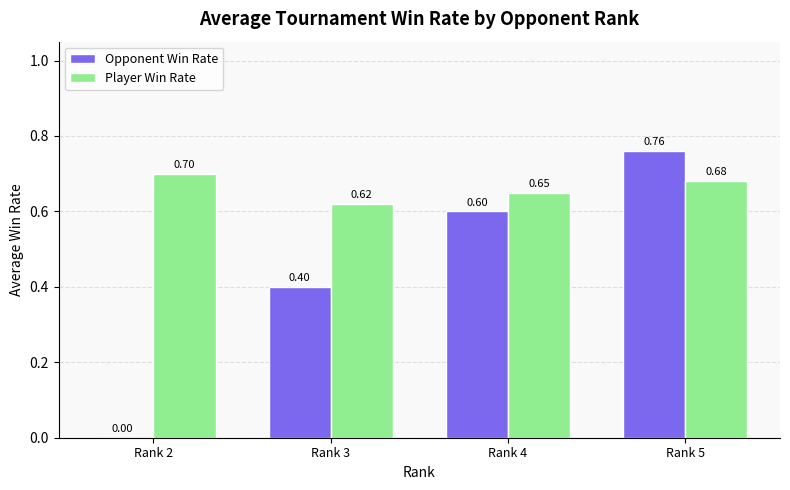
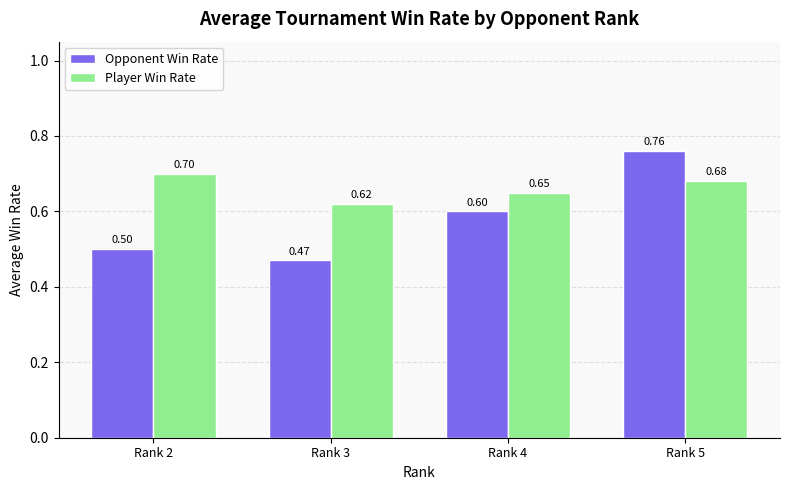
Opponent Win Rate, Rank 2: 0.00 -> 0.50
Opponent Win Rate, Rank 3: 0.40 -> 0.47
